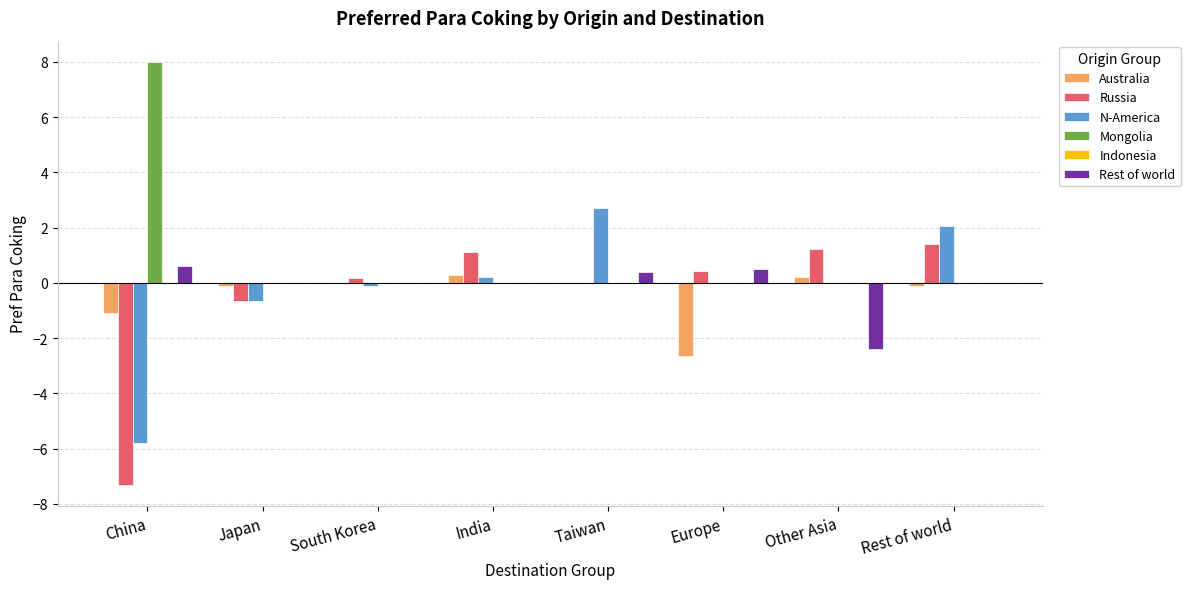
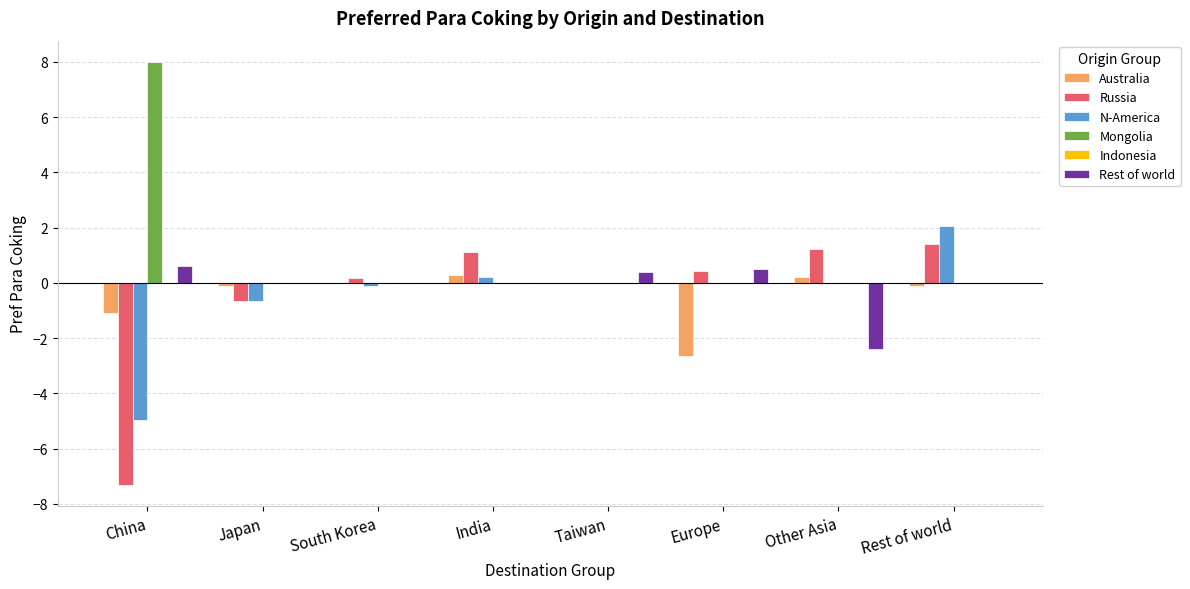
N-America, China: -5.8 -> -5.0
N-America, Taiwan: 2.7 -> 0.0
